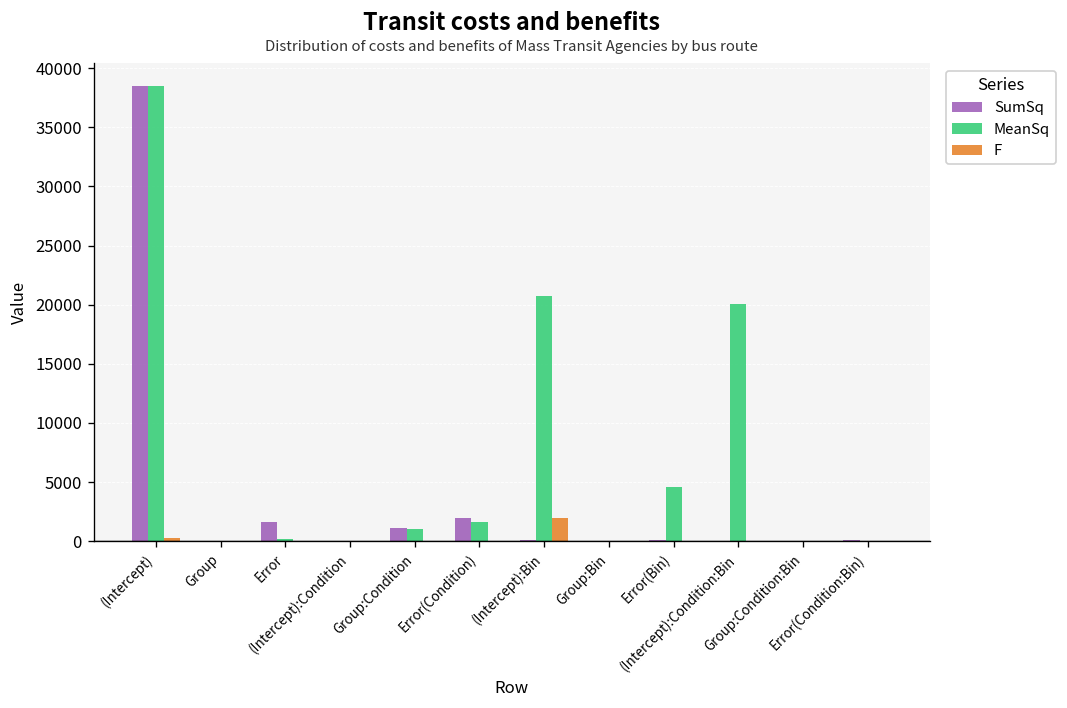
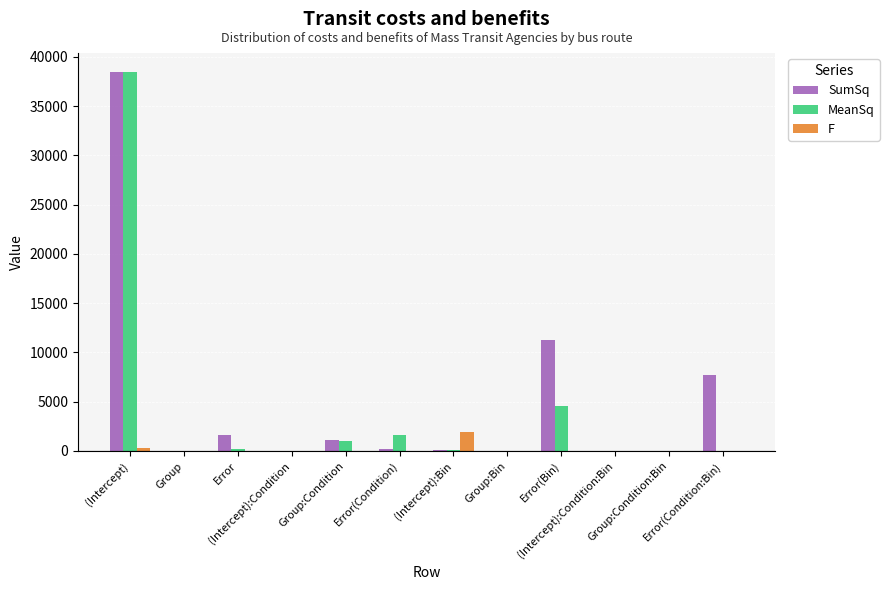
SumSq, Error(Condition): 2000 -> 0
MeanSq, (Intercept):Bin: 21000 -> 0
SumSq, Error(Bin): 0 -> 11000
MeanSq, (Intercept):Condition:Bin: 20000 -> 0
SumSq, Error(Condition:Bin): 0 -> 8000
